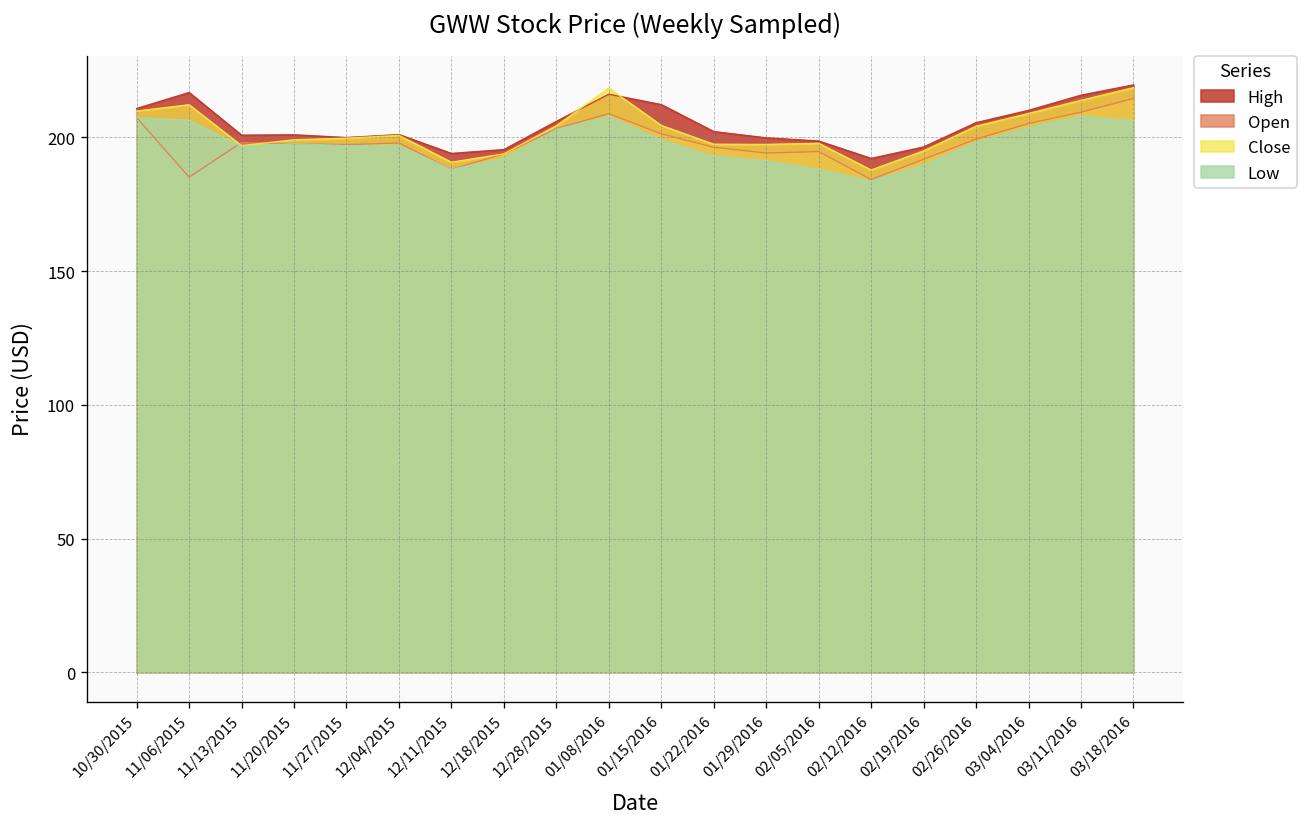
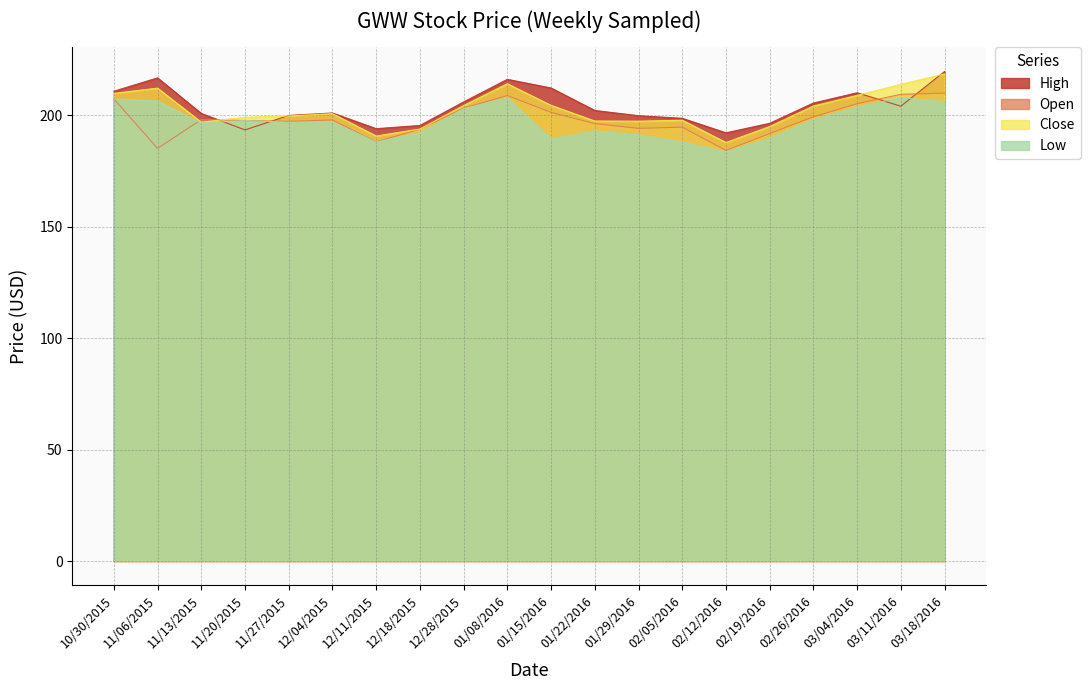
High, 11/20/2015: 201 -> 193
Close, 01/08/2016: 218 -> 214
Low, 01/15/2016: 199 -> 189
High, 03/11/2016: 216 -> 204
Open, 03/18/2016: 215 -> 210
